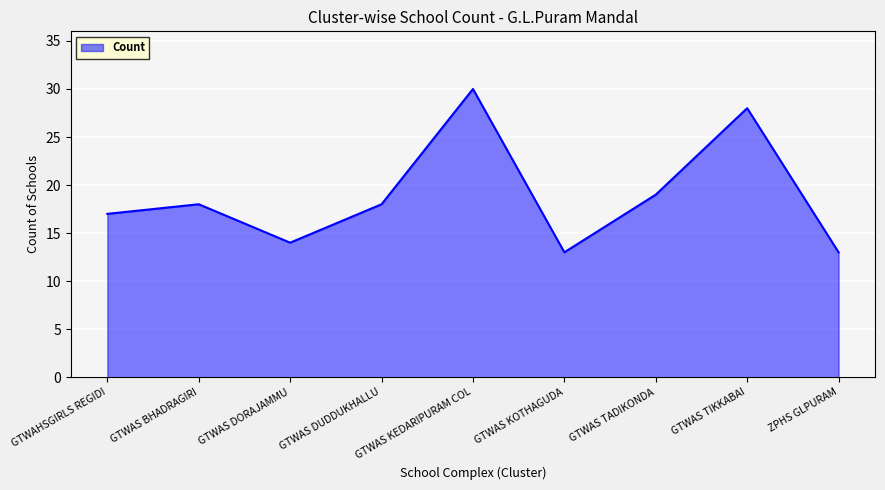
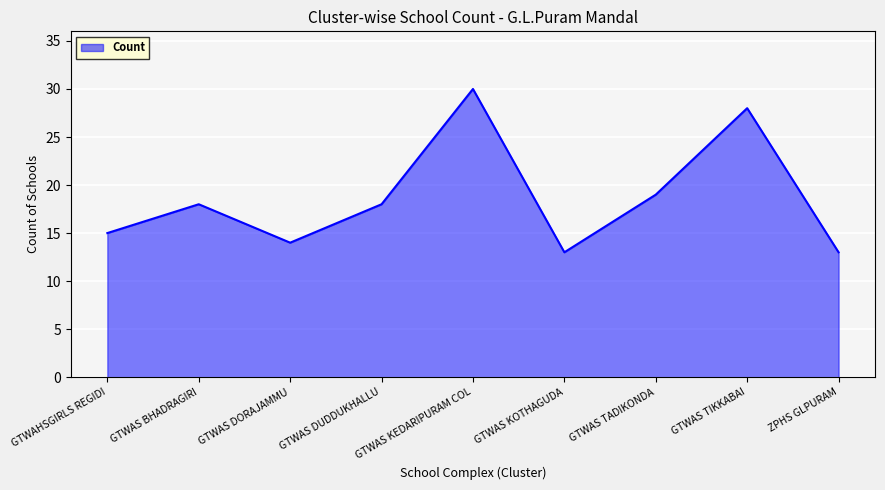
GTWAHSGIRLS REGIDI: 17 -> 15
